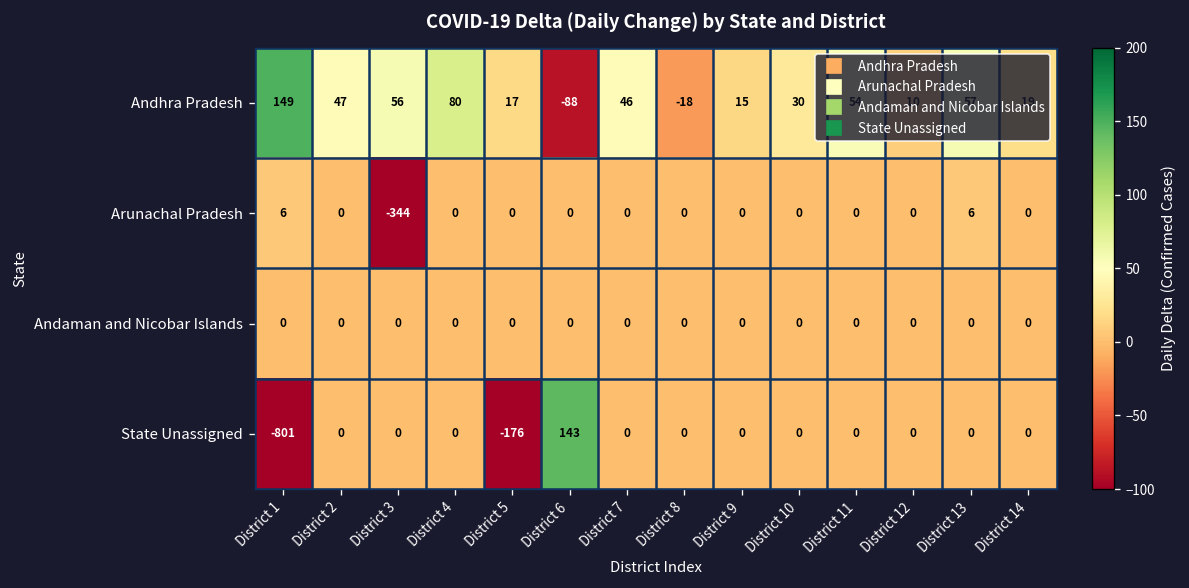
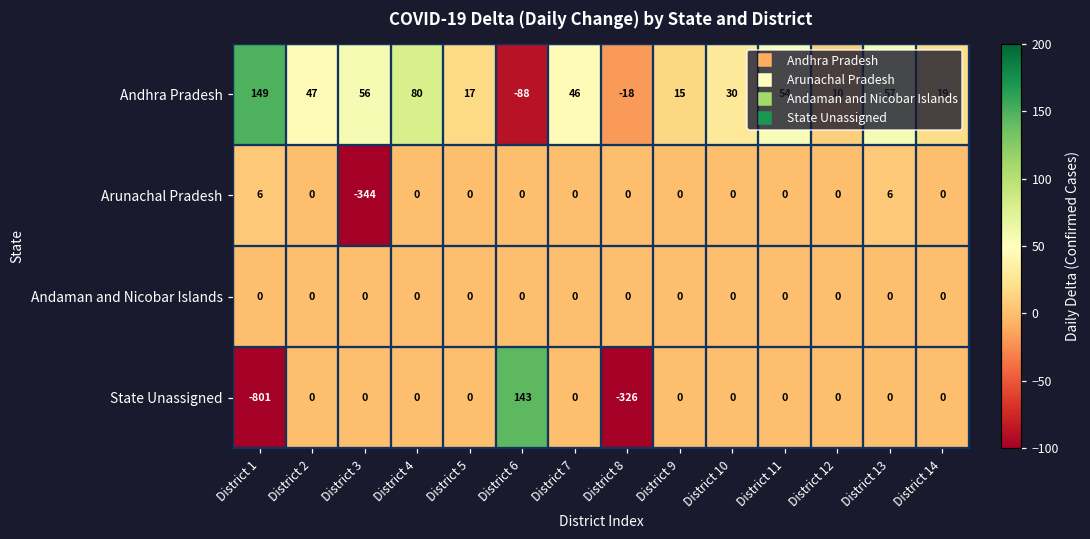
State Unassigned, District 5: -176 -> 0
State Unassigned, District 8: 0 -> -326
